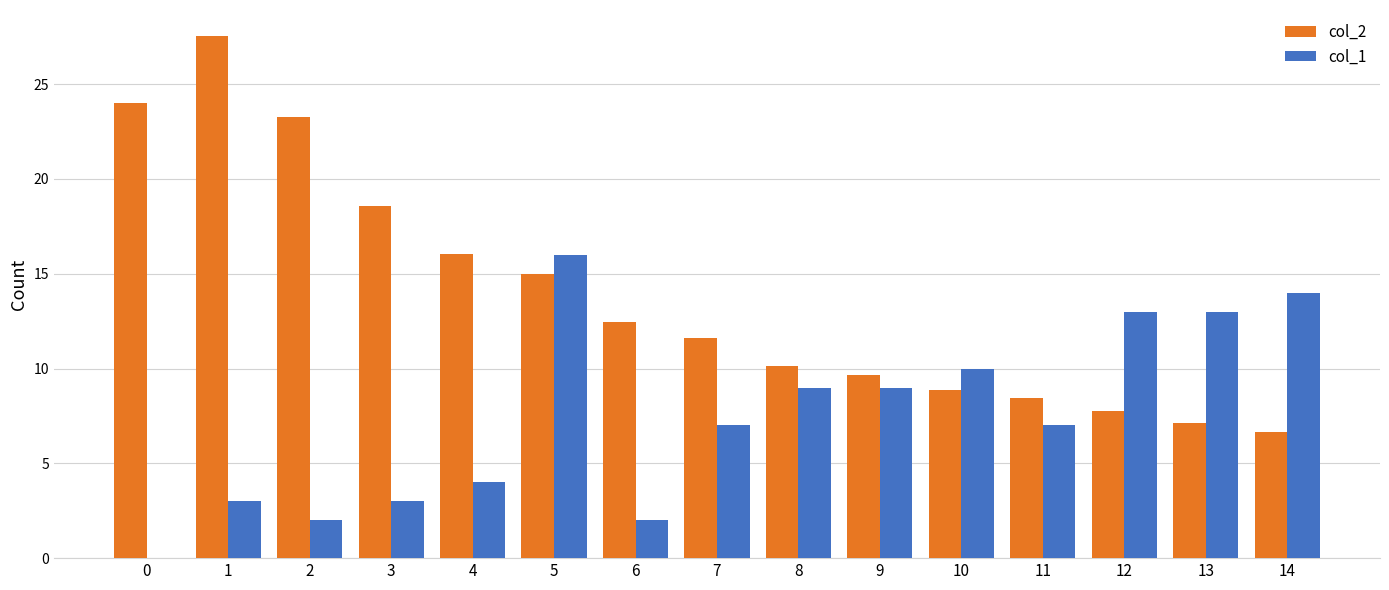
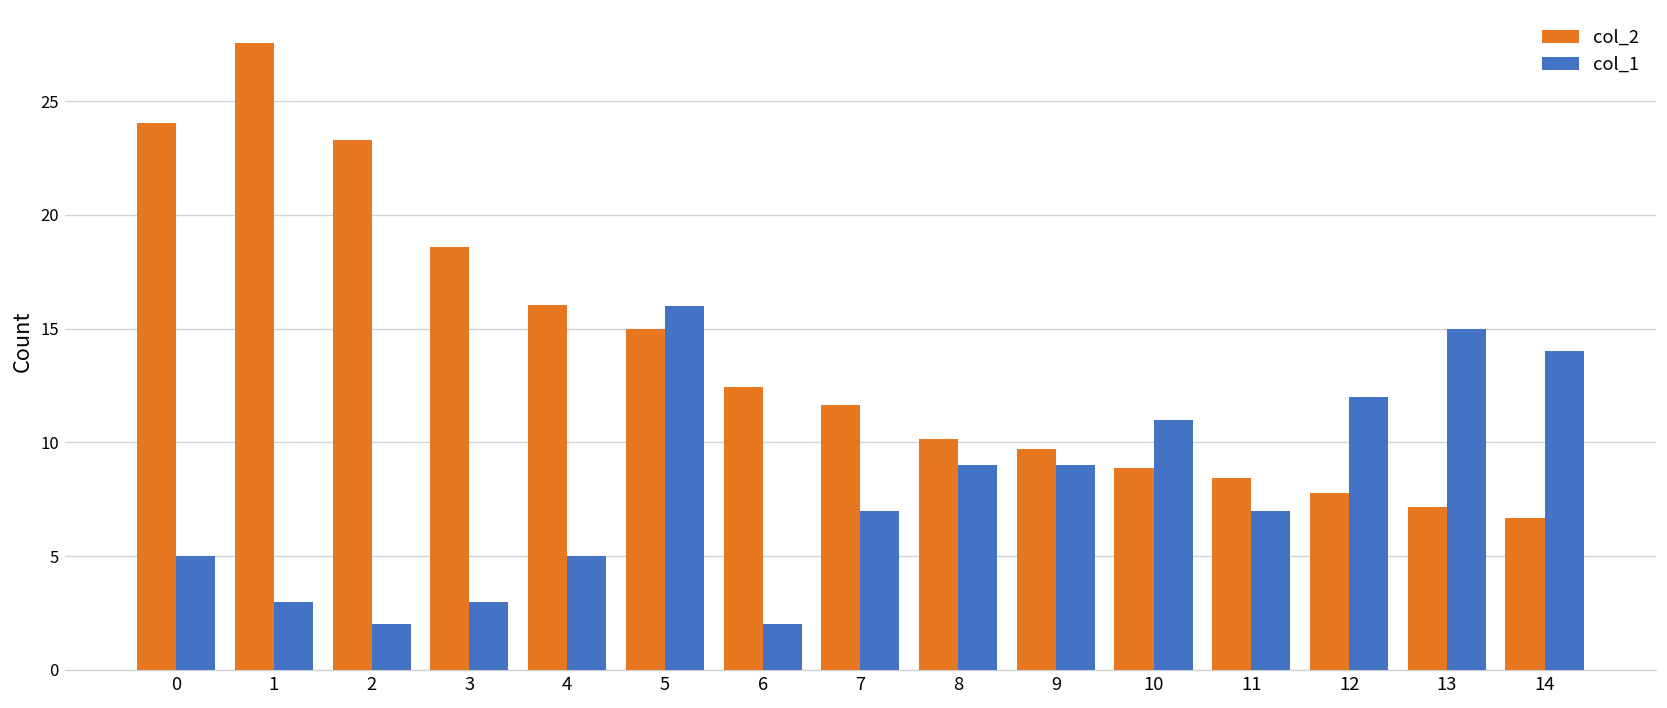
col_1, 0: 0 -> 5
col_1, 4: 4 -> 5
col_1, 10: 10 -> 11
col_1, 12: 13 -> 12
col_1, 13: 13 -> 15
